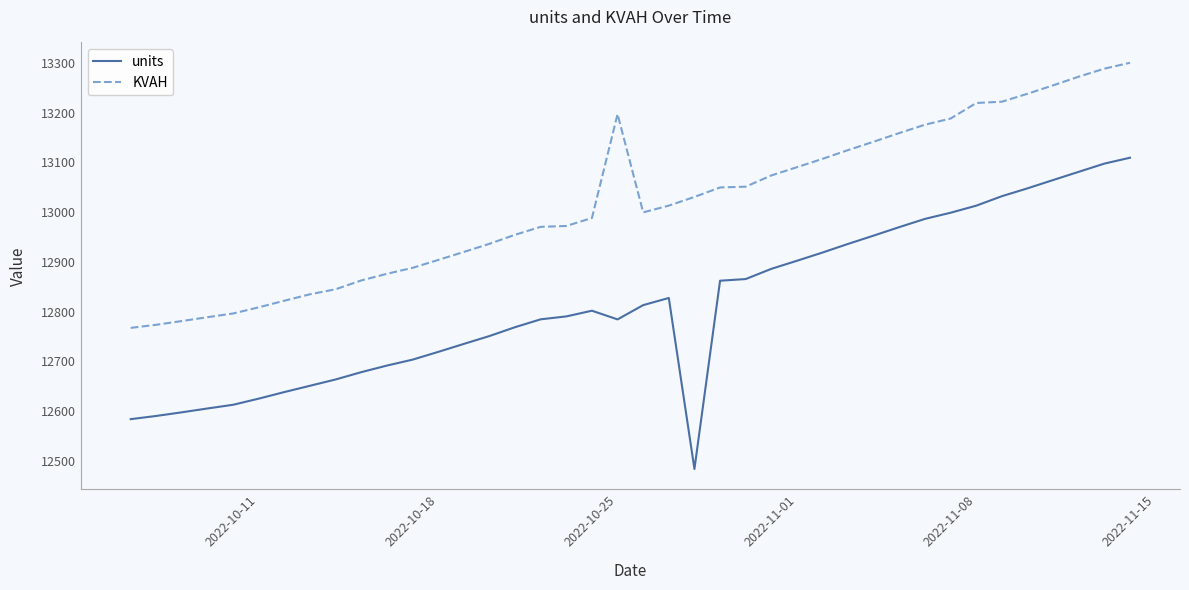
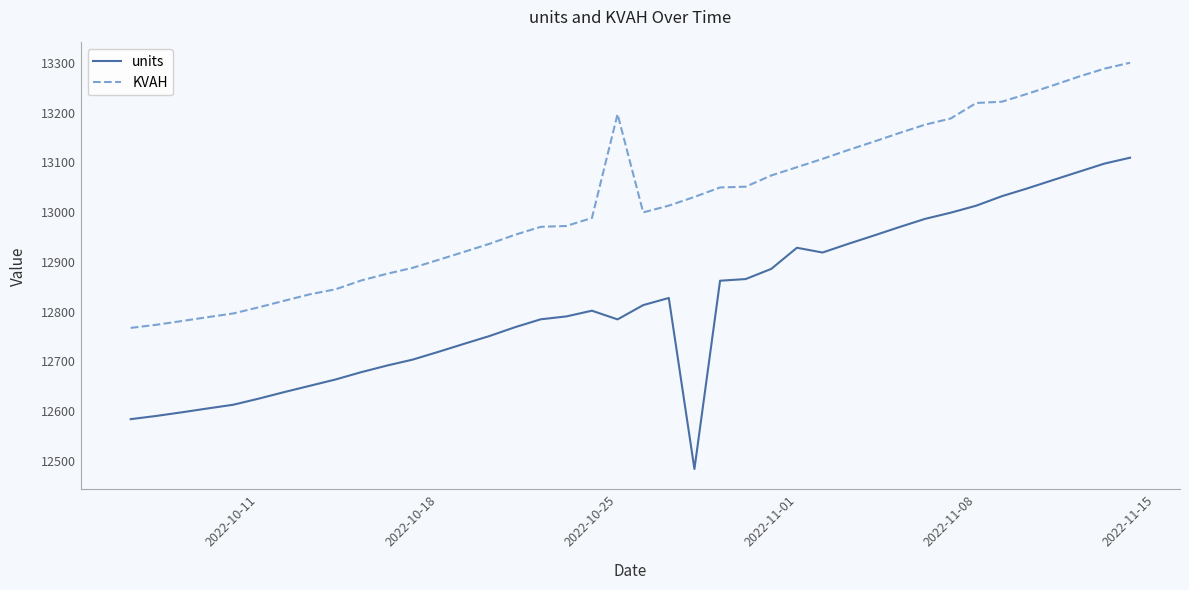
units, 2022-11-01: 12900 -> 12930
